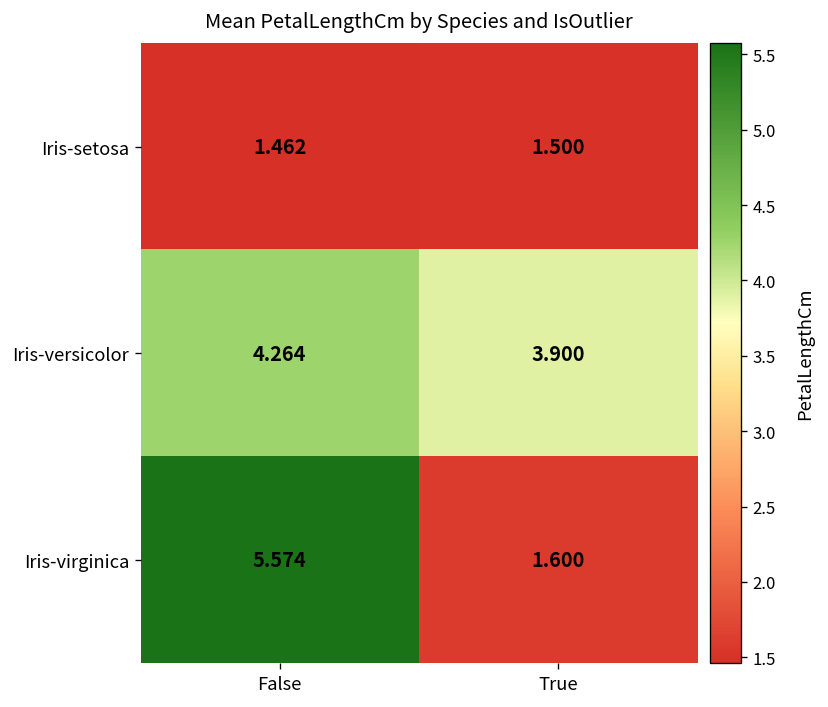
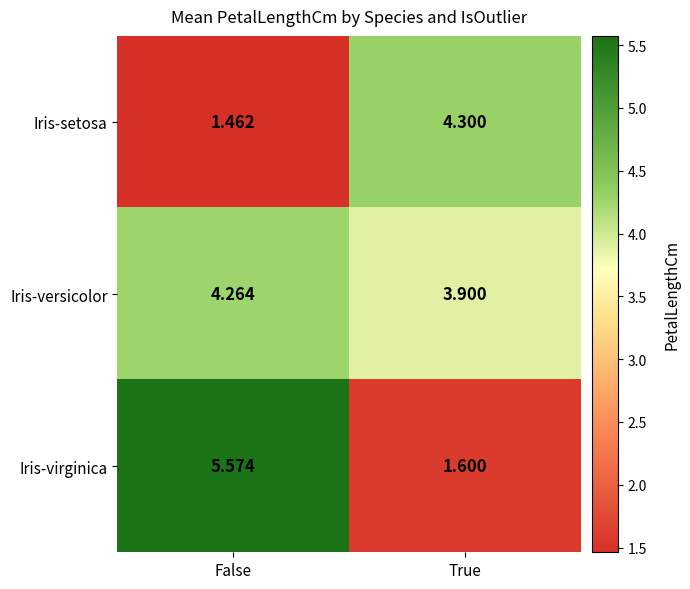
Iris-setosa, True: 1.500 -> 4.300
